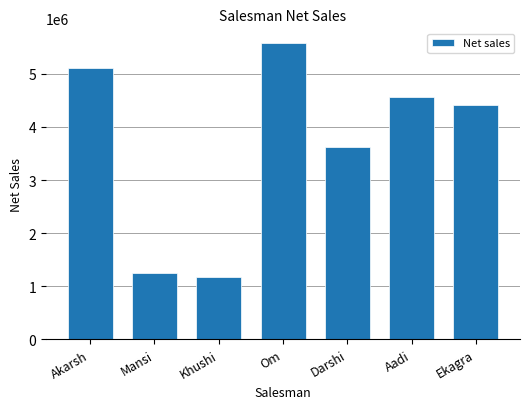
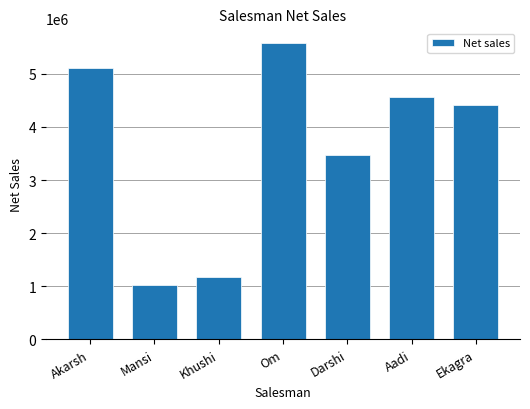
Mansi: 1300000 -> 1000000
Darshi: 3600000 -> 3500000
